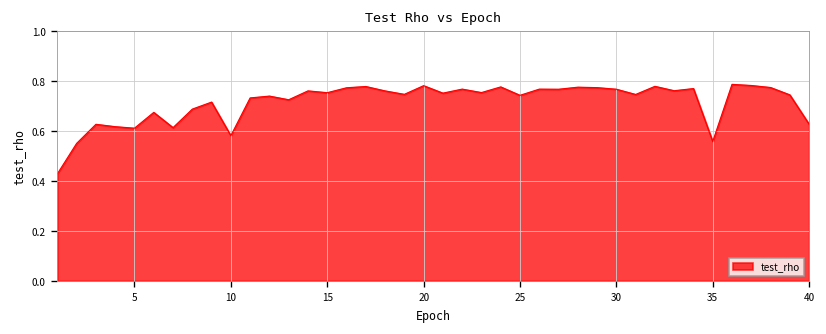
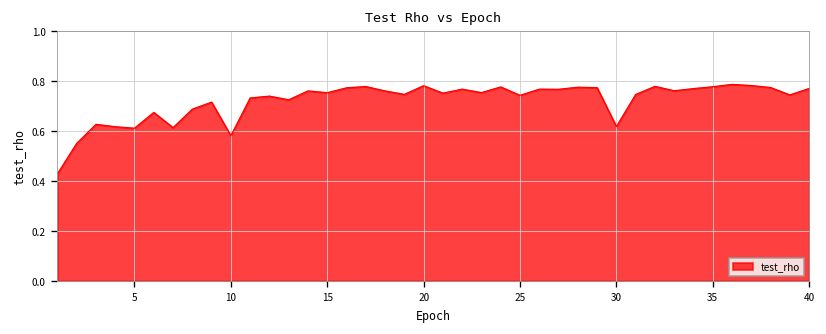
30: 0.77 -> 0.62
35: 0.56 -> 0.78
40: 0.63 -> 0.77
